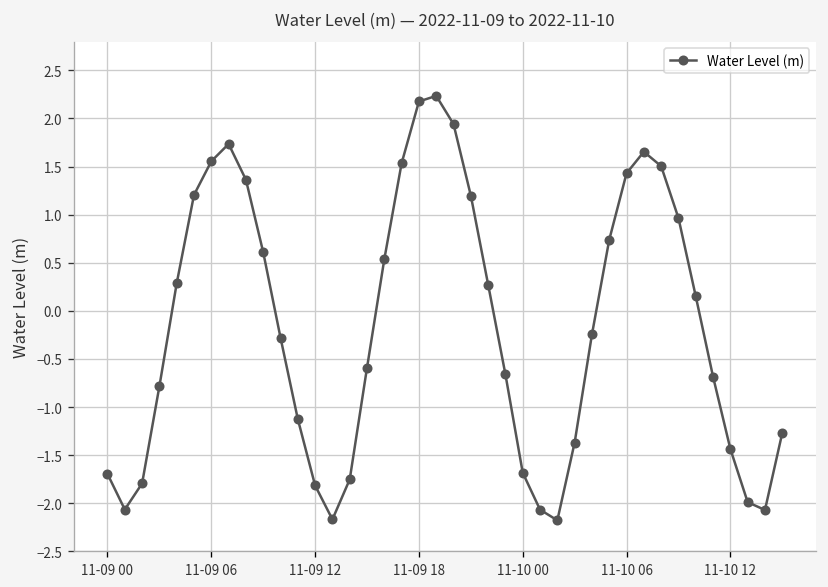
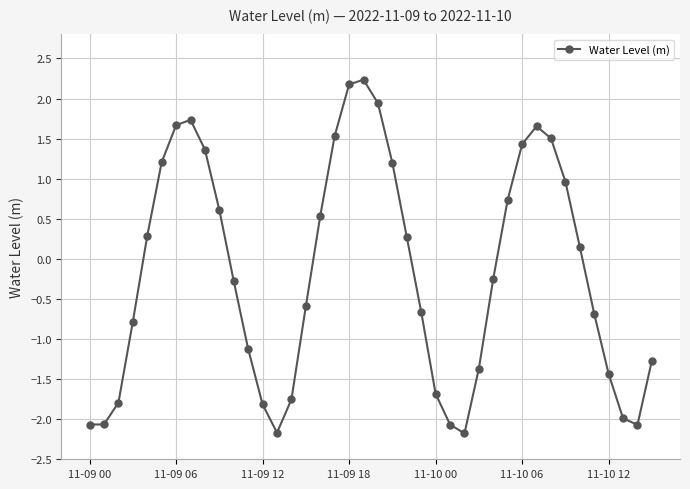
11-09 00: -1.7 -> -2.1
11-09 06: 1.6 -> 1.7
